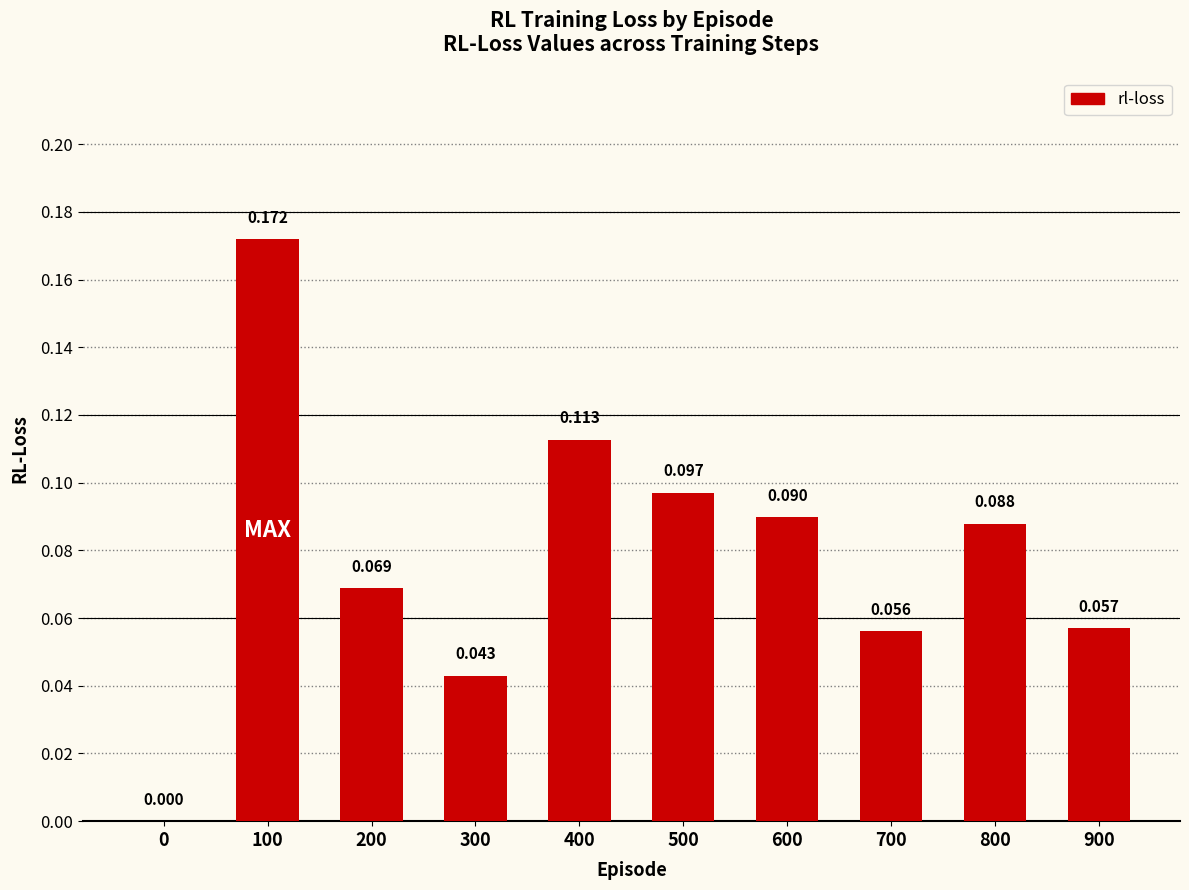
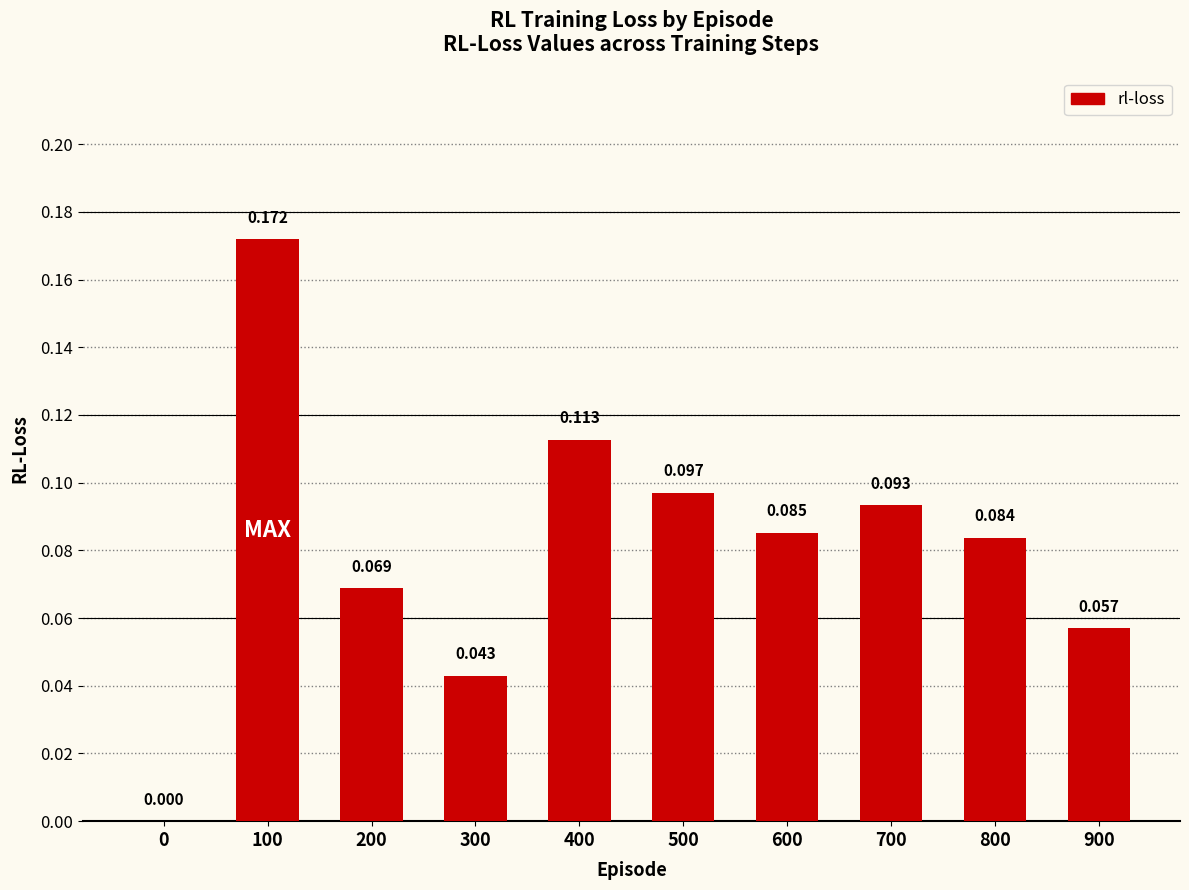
600: 0.090 -> 0.085
700: 0.056 -> 0.093
800: 0.088 -> 0.084
